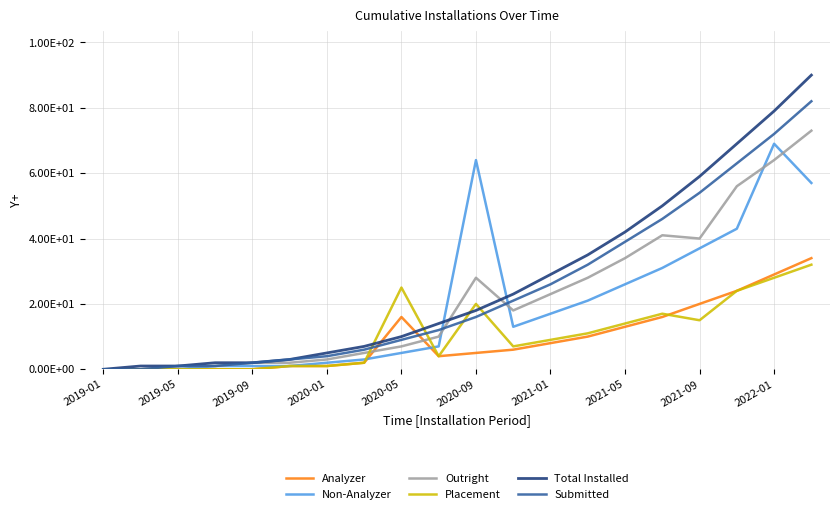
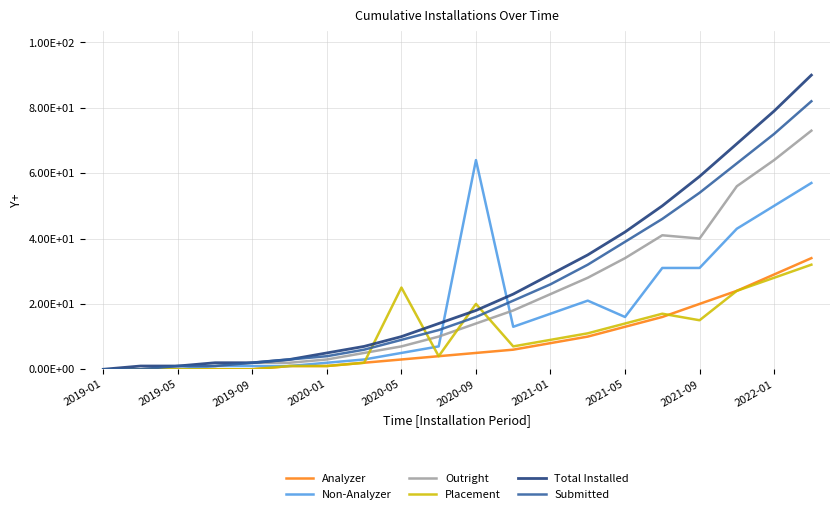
Analyzer, 2020-05: 16 -> 3
Outright, 2020-09: 28 -> 14
Non-Analyzer, 2021-05: 26 -> 16
Non-Analyzer, 2021-09: 37 -> 31
Non-Analyzer, 2022-01: 69 -> 50
